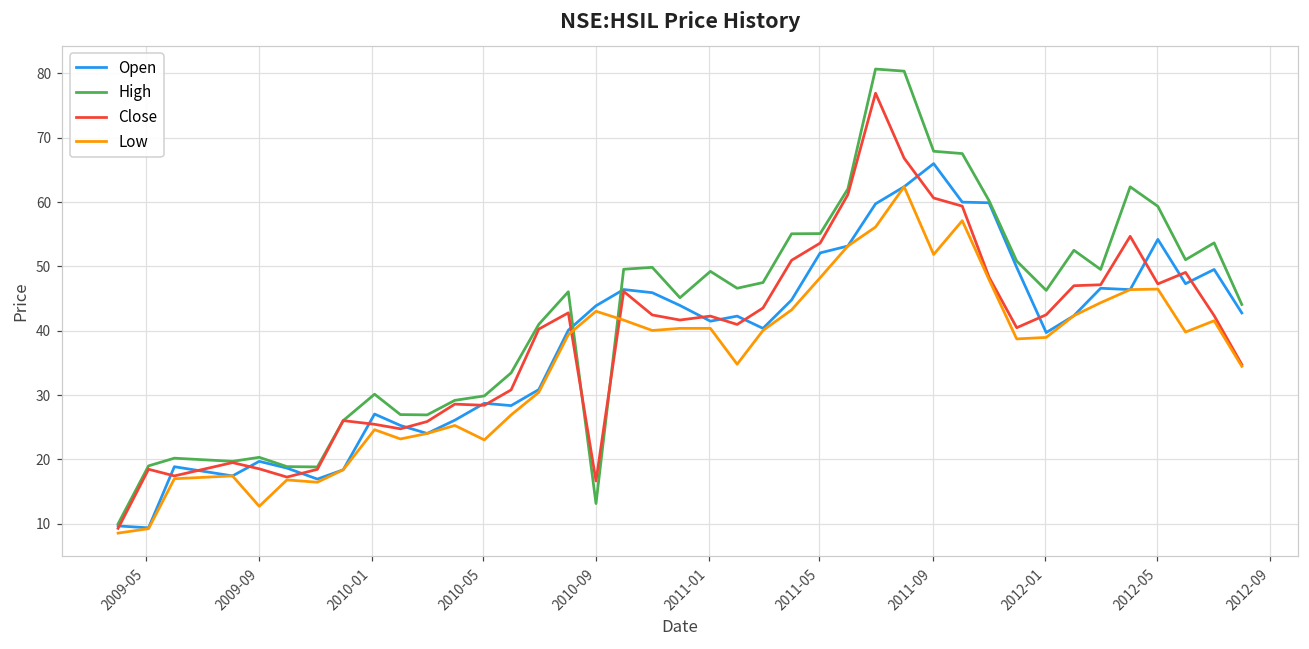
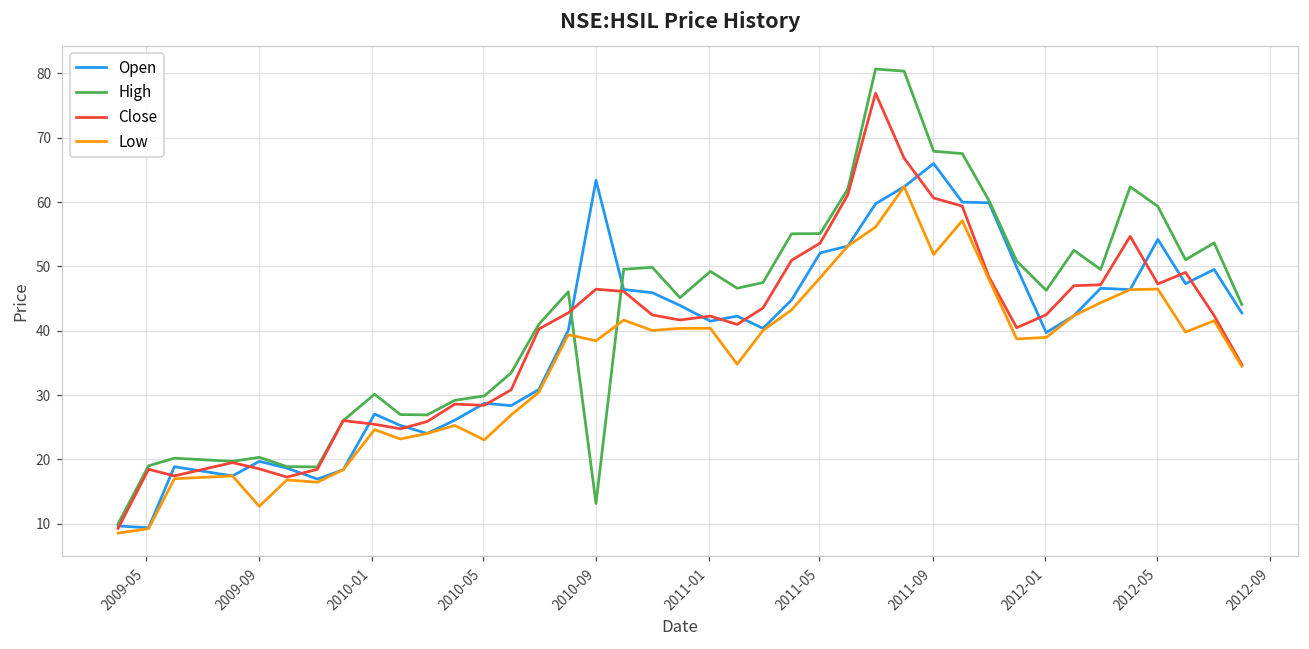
Open, 2010-09: 44 -> 63
Close, 2010-09: 17 -> 46
Low, 2010-09: 43 -> 38
